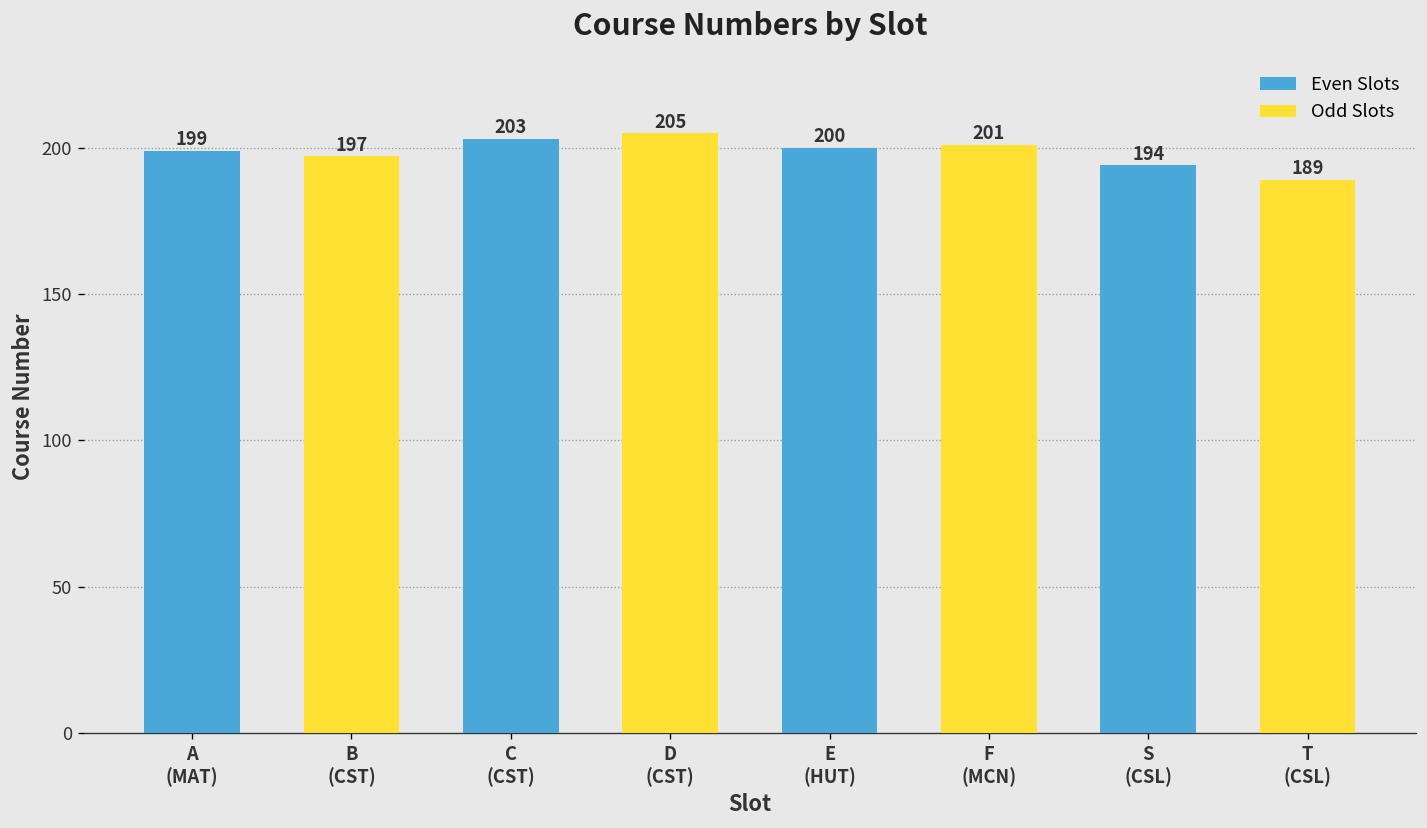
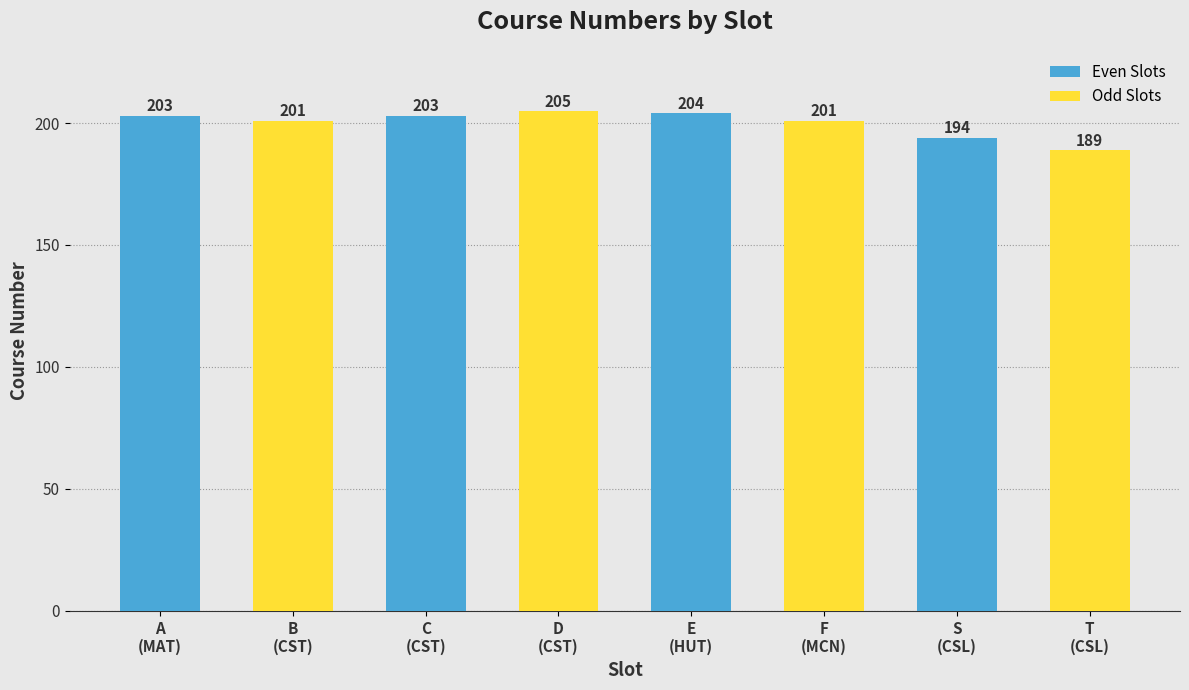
Even Slots, A (MAT): 199 -> 203
Odd Slots, B (CST): 197 -> 201
Even Slots, E (HUT): 200 -> 204
